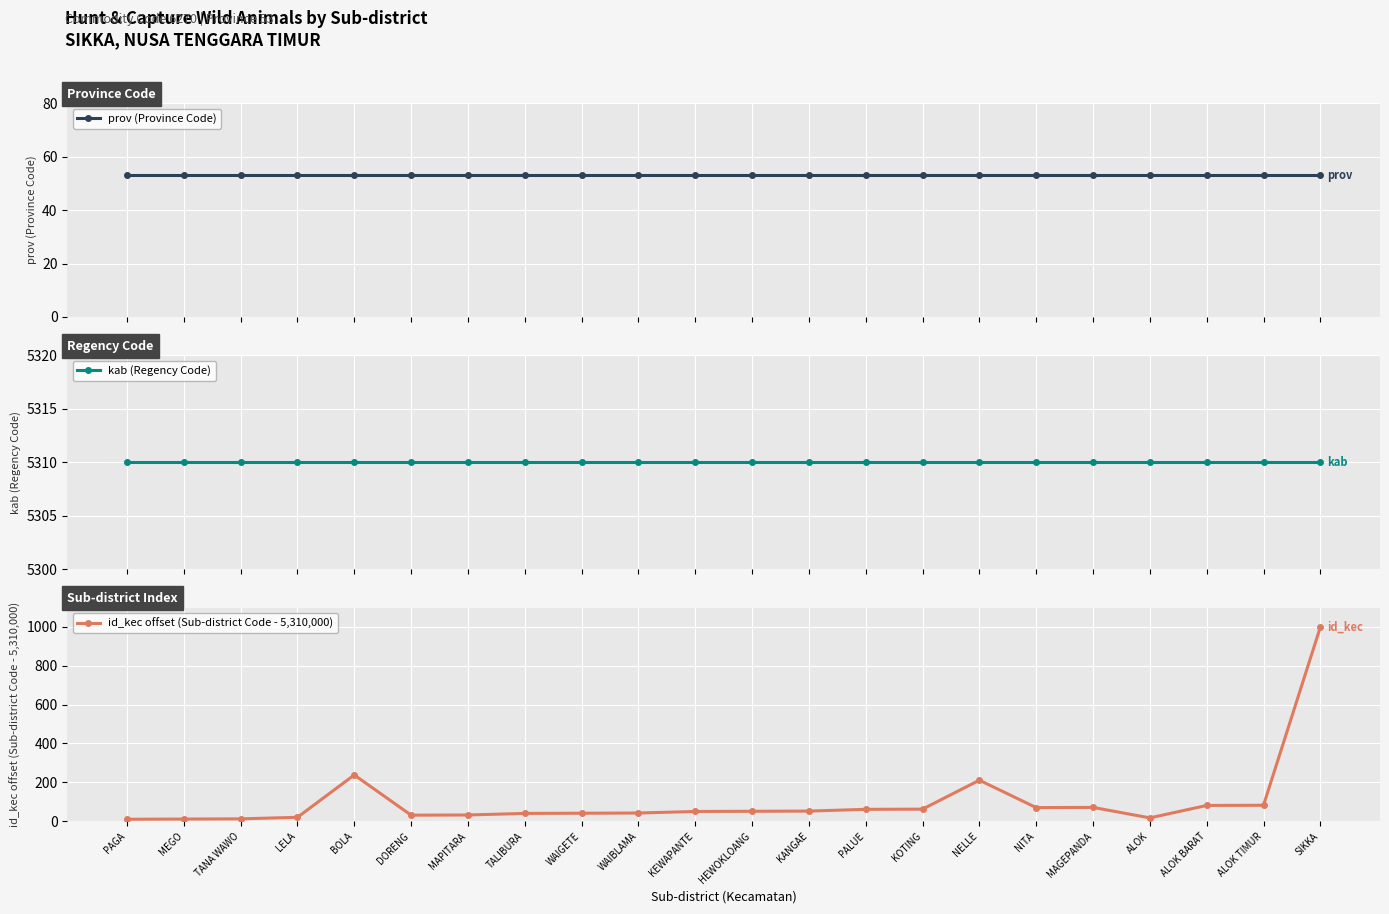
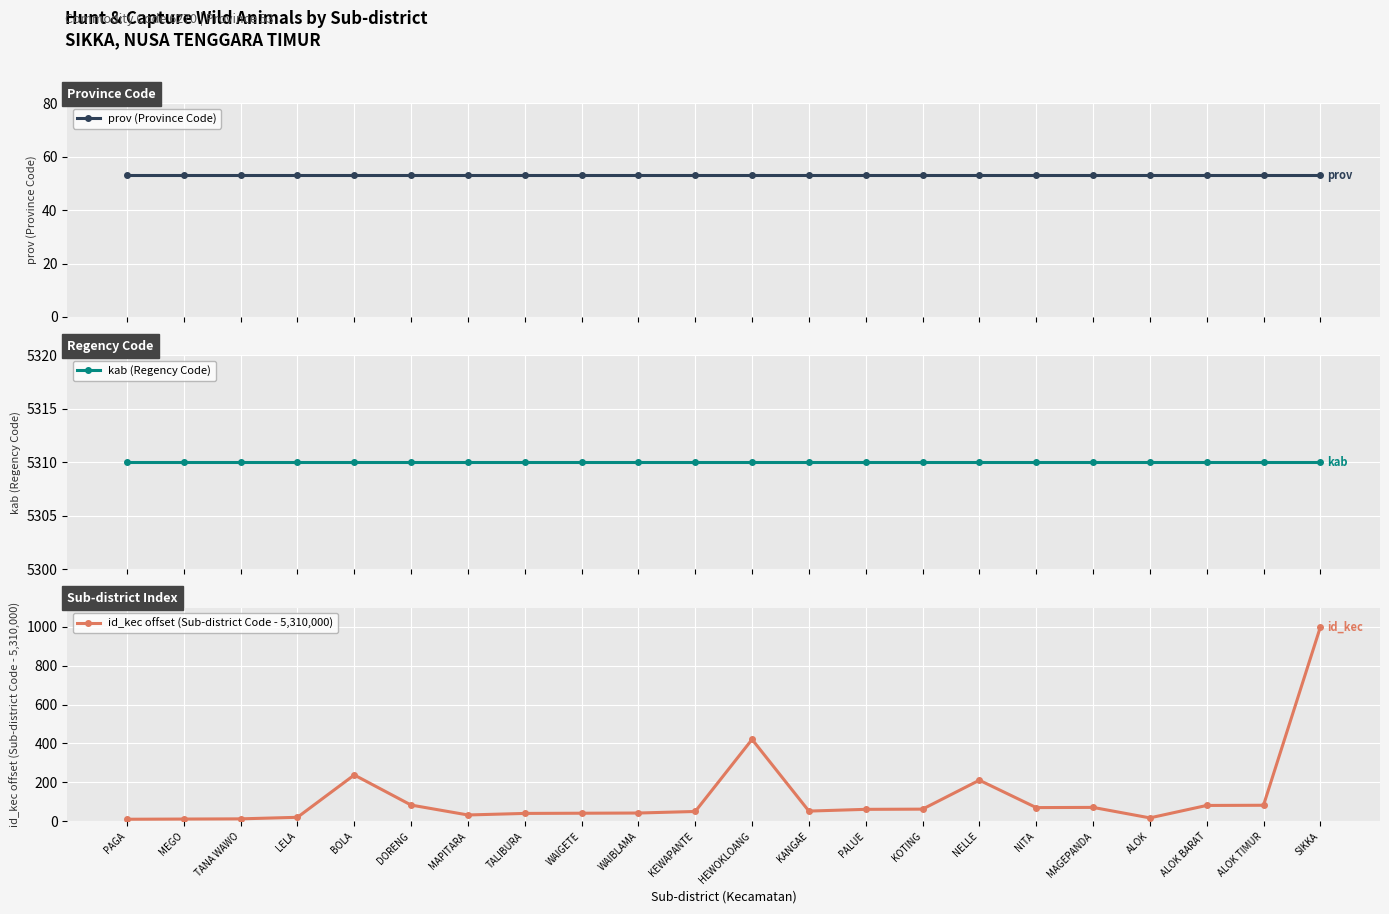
Sub-district Index, DORENG: 30 -> 80
Sub-district Index, HEWOKLOANG: 50 -> 420
